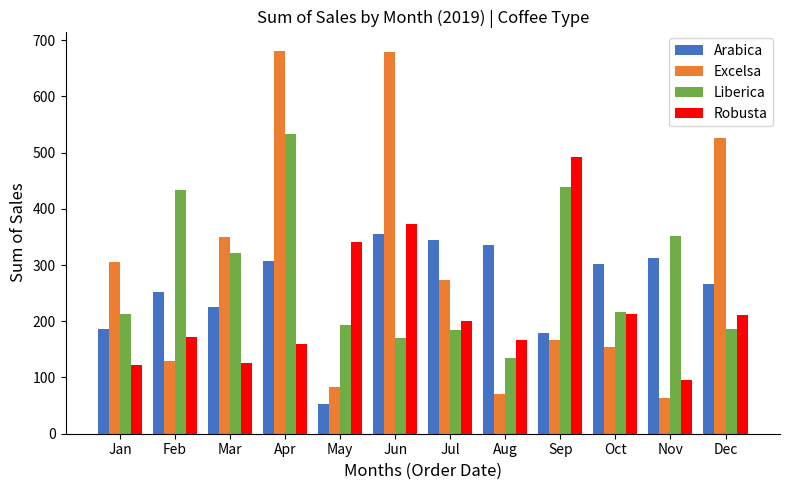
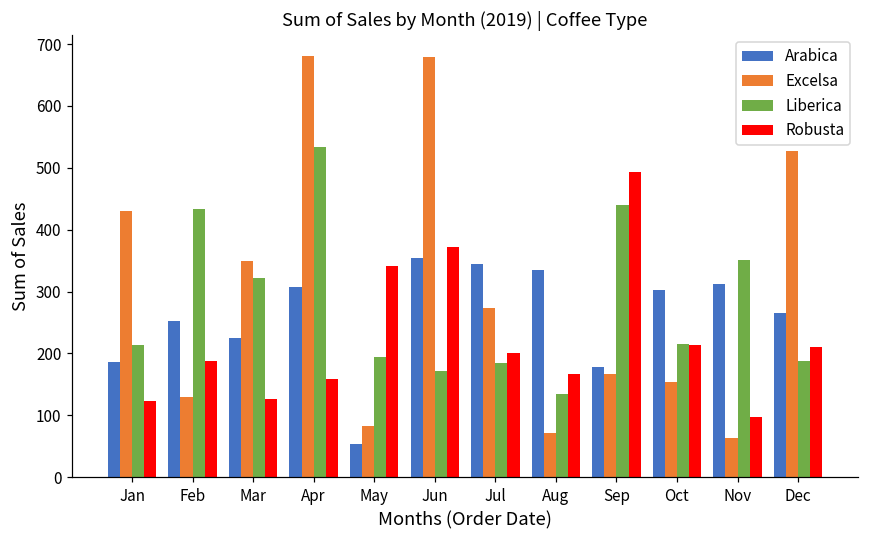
Excelsa, Jan: 310 -> 430
Robusta, Feb: 170 -> 190
